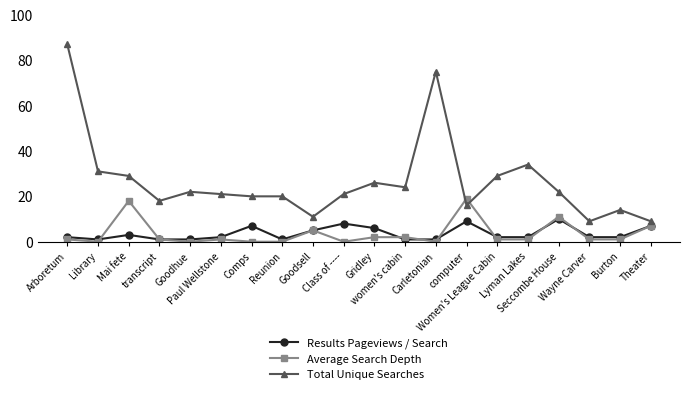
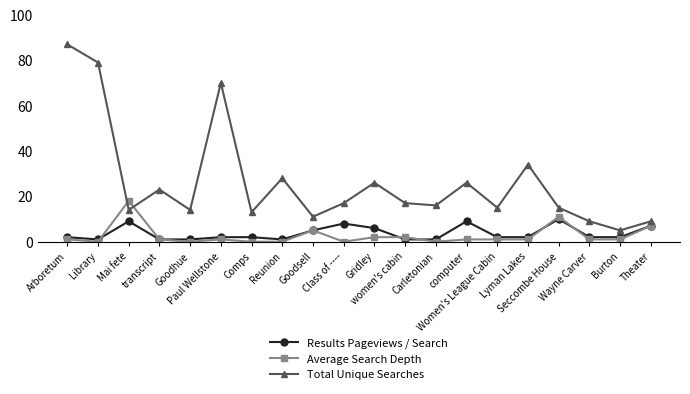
Total Unique Searches, Library: 31 -> 79
Results Pageviews / Search, Mai fete: 3 -> 9
Total Unique Searches, Mai fete: 29 -> 14
Total Unique Searches, transcript: 18 -> 23
Total Unique Searches, Goodhue: 22 -> 14
Total Unique Searches, Paul Wellstone: 21 -> 70
Results Pageviews / Search, Comps: 7 -> 2
Total Unique Searches, Comps: 20 -> 13
Total Unique Searches, Reunion: 20 -> 28
Total Unique Searches, Class of ----: 21 -> 17
Total Unique Searches, women's cabin: 24 -> 17
Total Unique Searches, Carletonian: 75 -> 16
Average Search Depth, computer: 19 -> 1
Total Unique Searches, computer: 16 -> 26
Total Unique Searches, Women's League Cabin: 29 -> 15
Total Unique Searches, Seccombe House: 22 -> 15
Total Unique Searches, Burton: 14 -> 5
